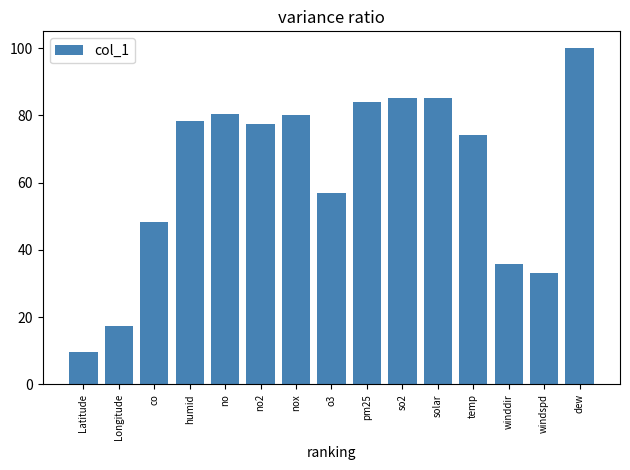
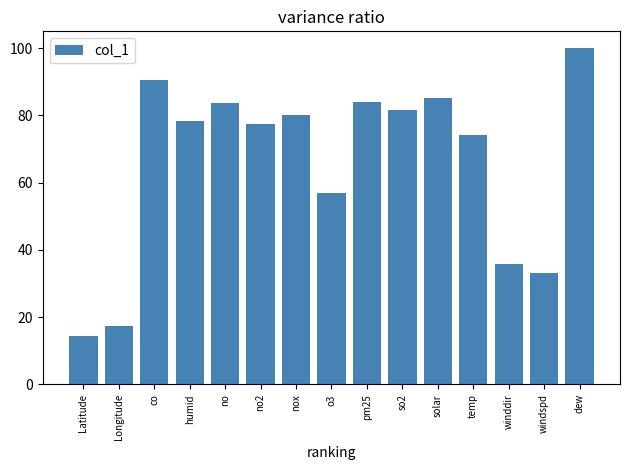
Latitude: 10 -> 15
co: 48 -> 91
no: 80 -> 84
so2: 85 -> 81
